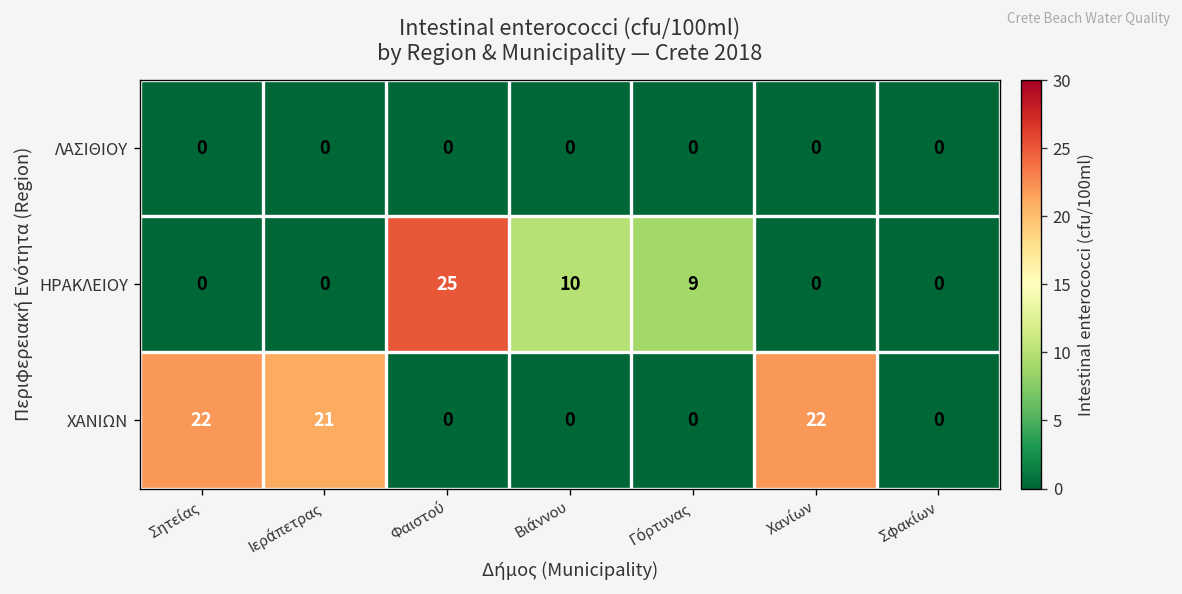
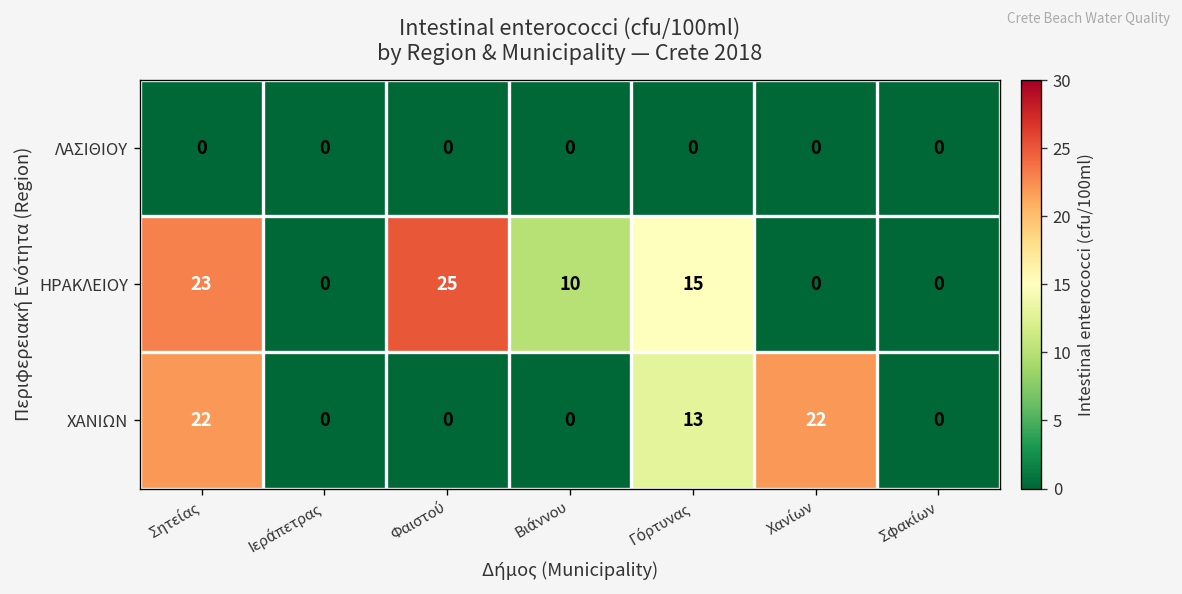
ΗΡΑΚΛΕΙΟΥ, Σητείας: 0 -> 23
ΗΡΑΚΛΕΙΟΥ, Γόρτυνας: 9 -> 15
ΧΑΝΙΩΝ, Ιεράπετρας: 21 -> 0
ΧΑΝΙΩΝ, Γόρτυνας: 0 -> 13
